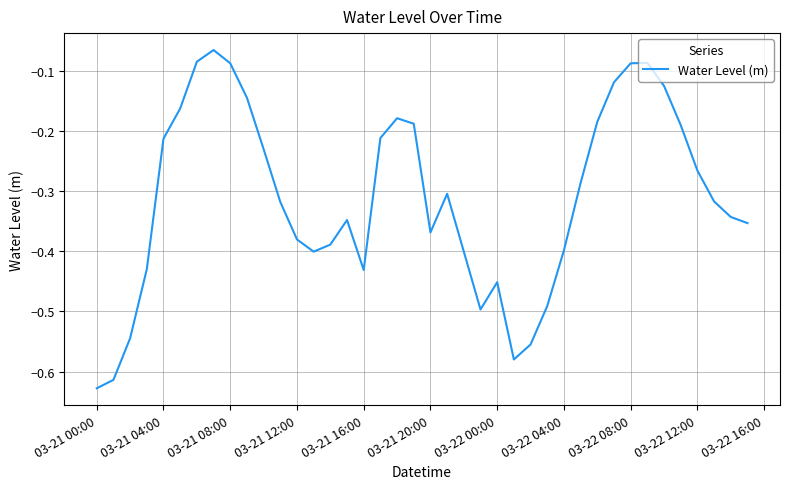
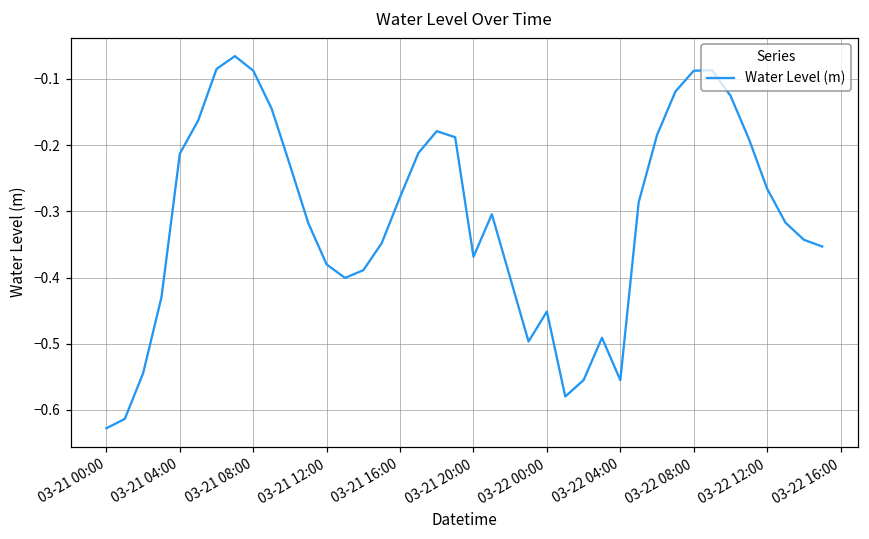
03-21 16:00: -0.43 -> -0.28
03-22 04:00: -0.40 -> -0.56
